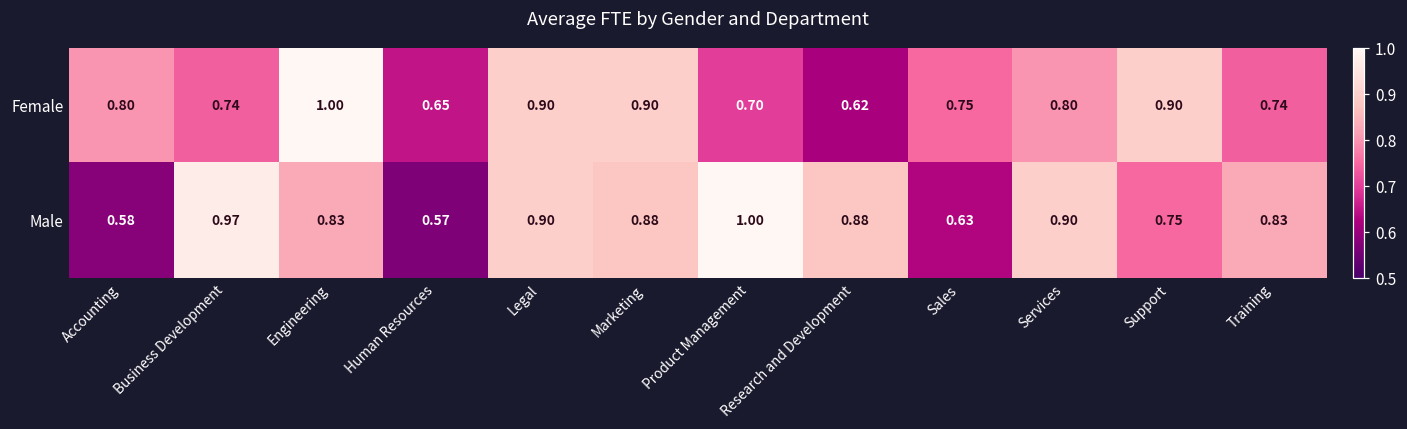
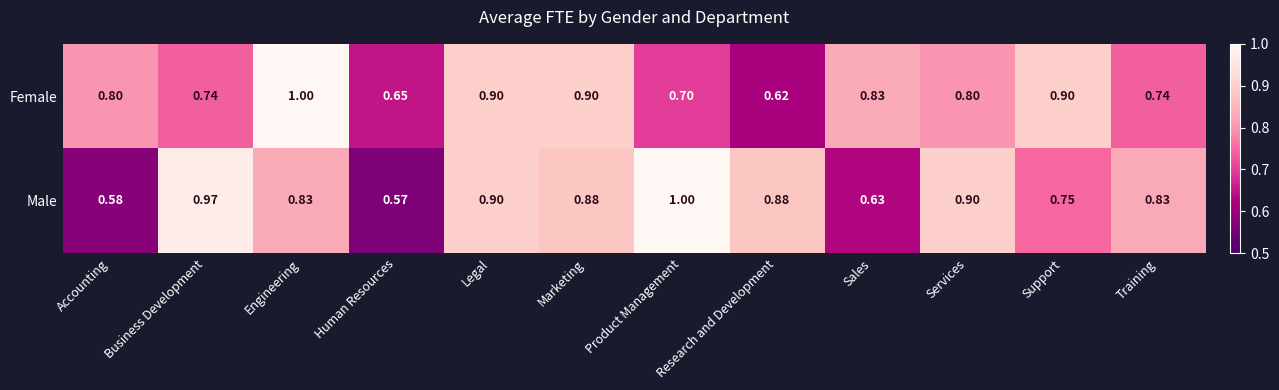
Female, Sales: 0.75 -> 0.83
